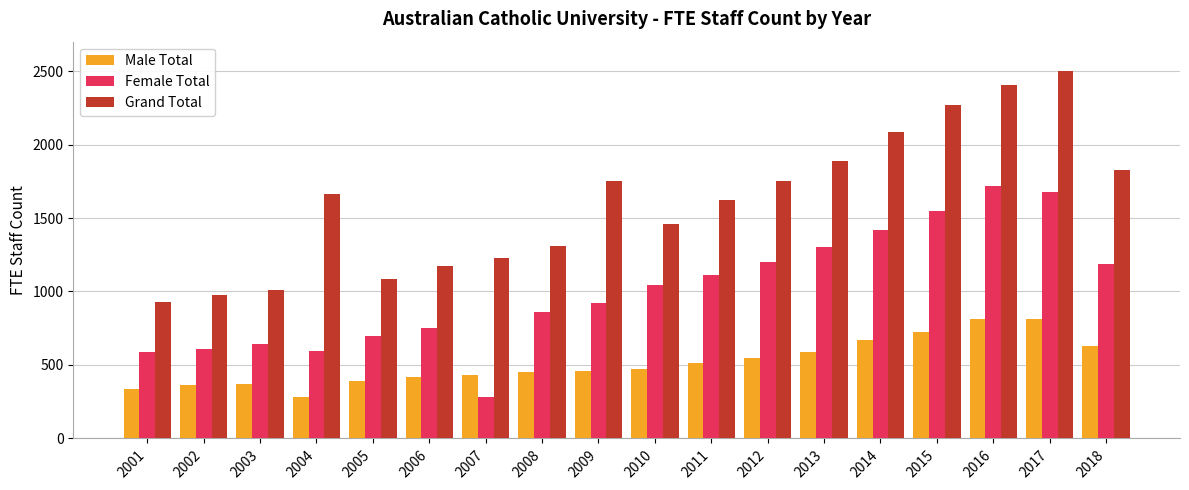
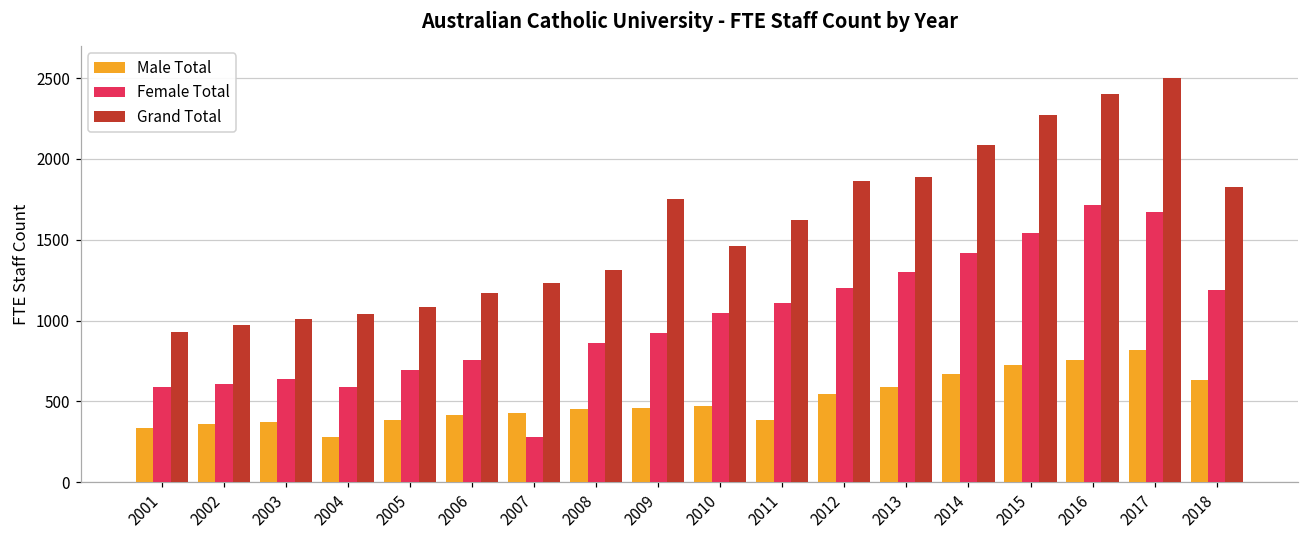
Grand Total, 2004: 1670 -> 1040
Male Total, 2011: 510 -> 380
Grand Total, 2012: 1750 -> 1870
Male Total, 2016: 810 -> 760
